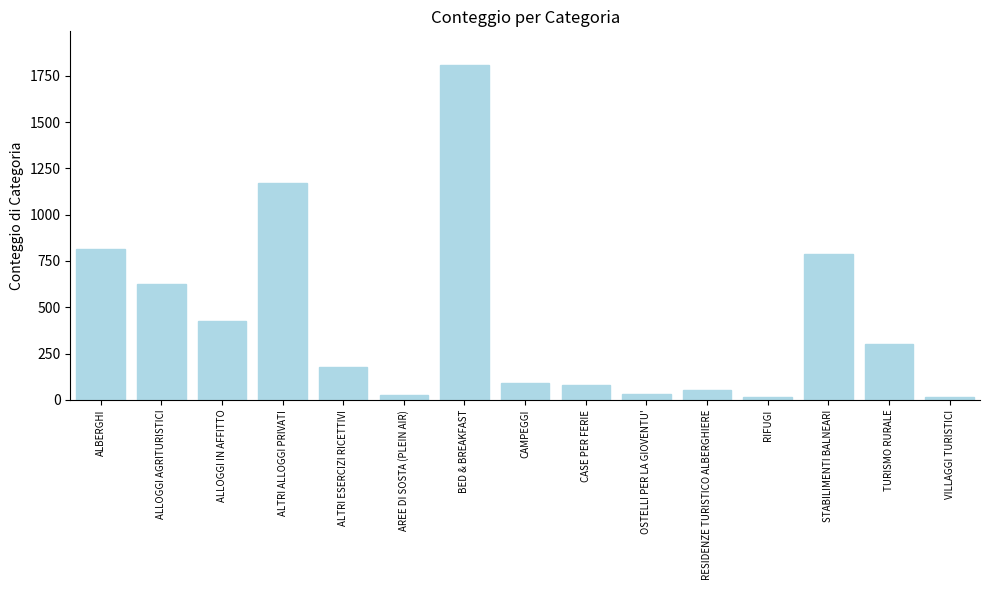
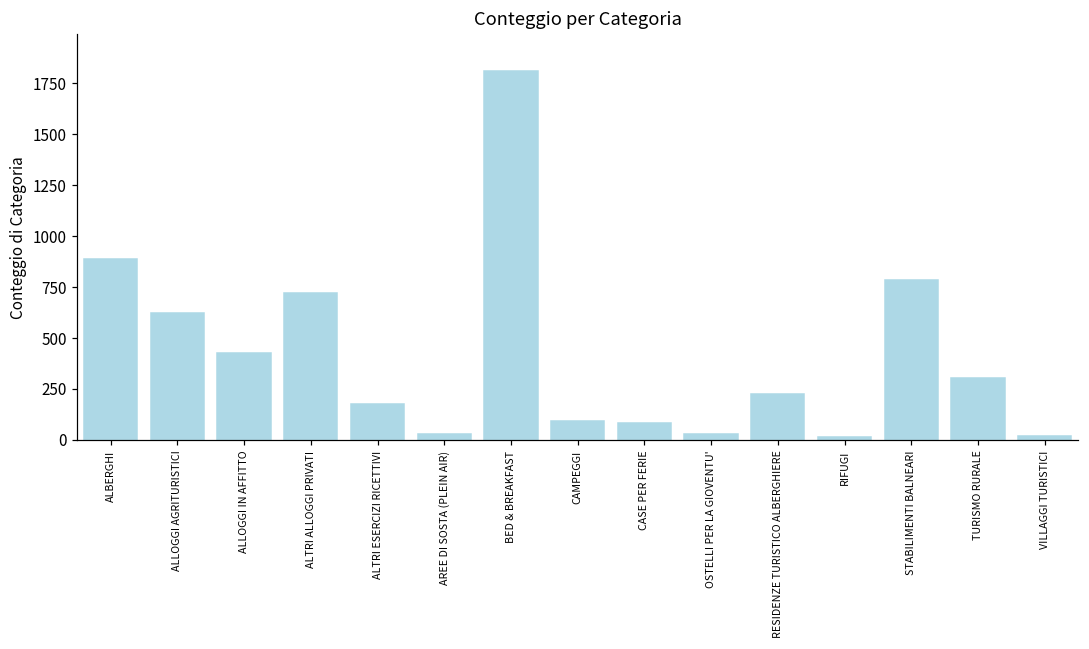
ALBERGHI: 810 -> 890
ALTRI ALLOGGI PRIVATI: 1170 -> 720
RESIDENZE TURISTICO ALBERGHIERE: 50 -> 220
